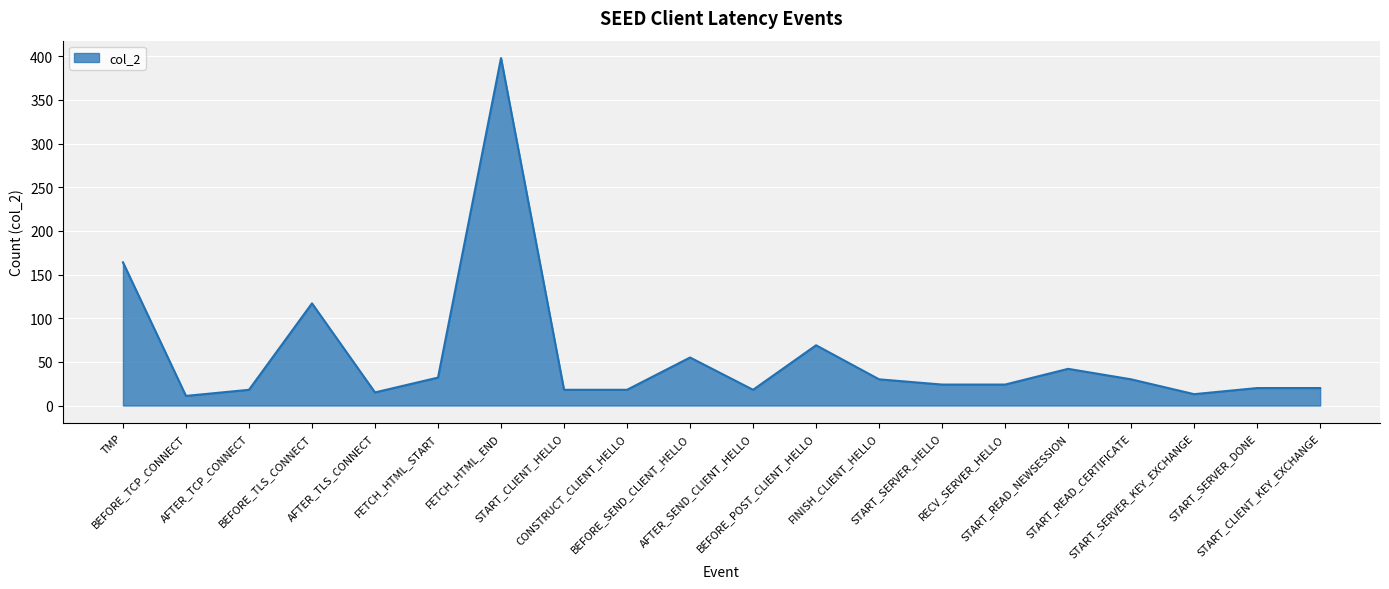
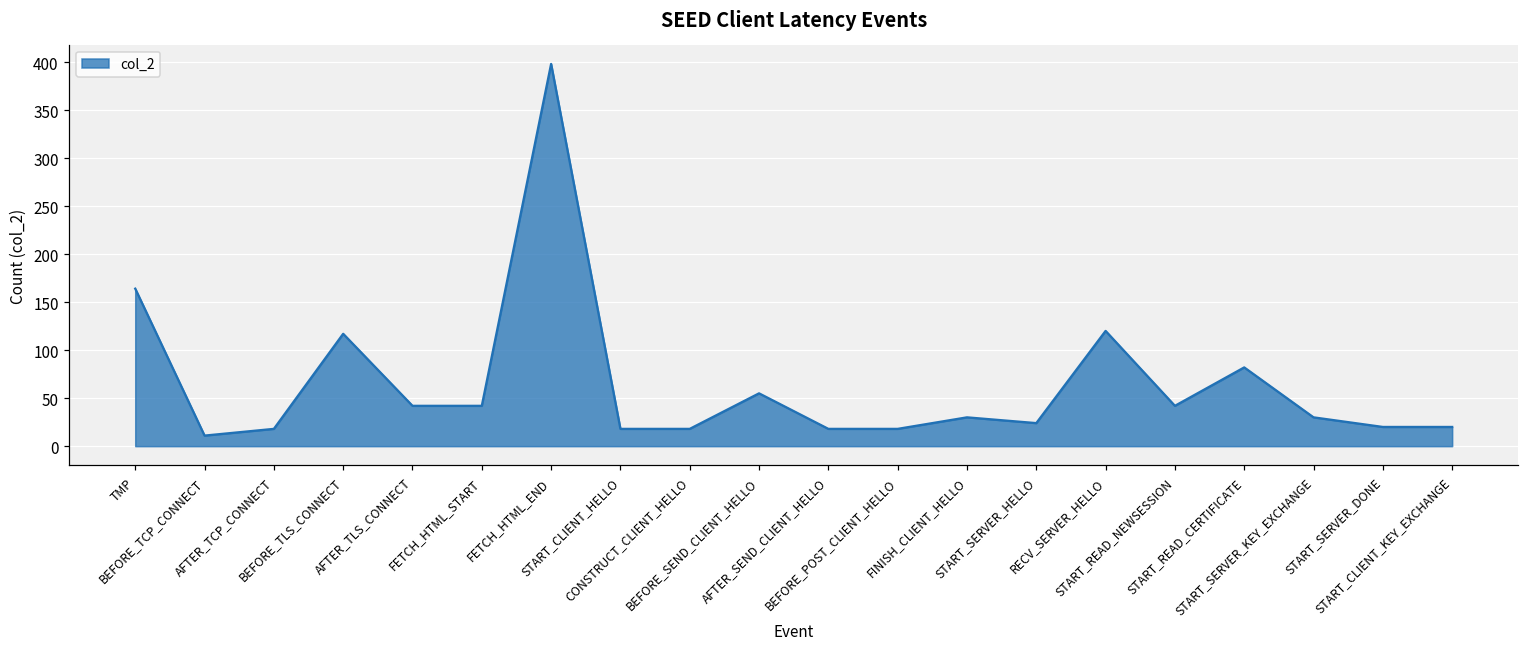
AFTER_TLS_CONNECT: 20 -> 40
FETCH_HTML_START: 30 -> 40
BEFORE_POST_CLIENT_HELLO: 70 -> 20
RECV_SERVER_HELLO: 20 -> 120
START_READ_CERTIFICATE: 30 -> 80
START_SERVER_KEY_EXCHANGE: 10 -> 30
